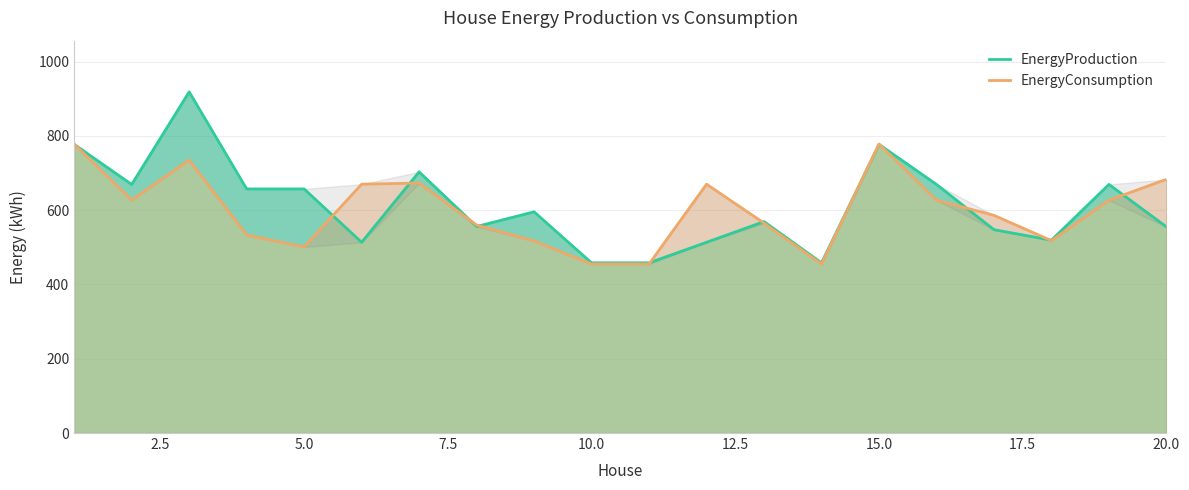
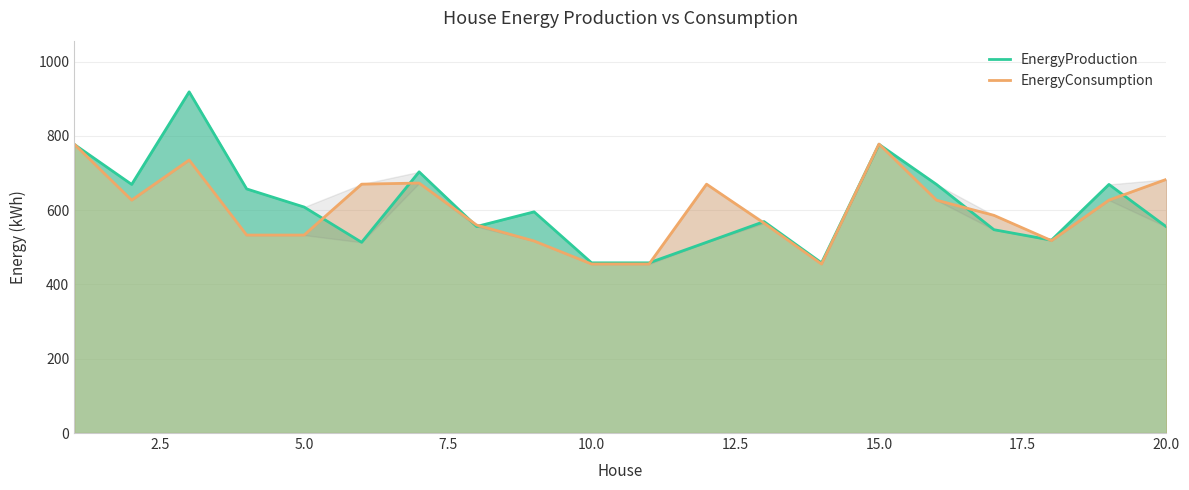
EnergyProduction, 5.0: 660 -> 610
EnergyConsumption, 5.0: 500 -> 530
